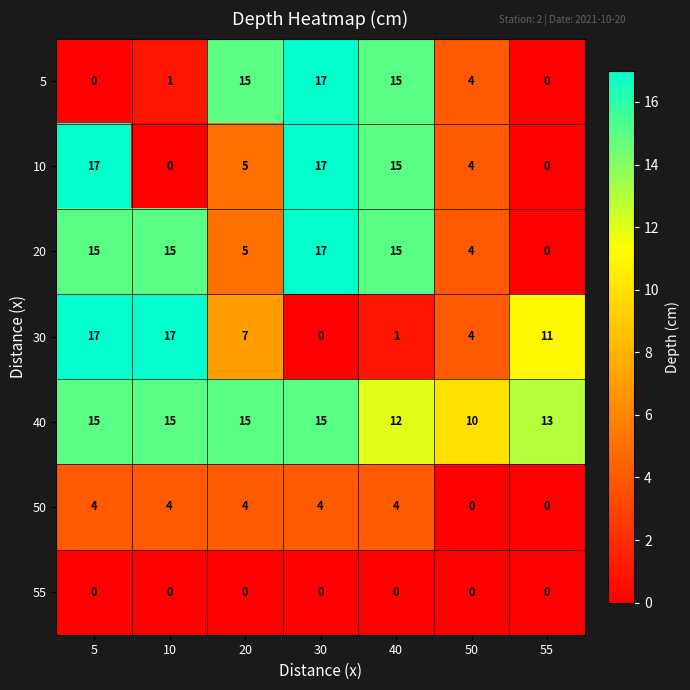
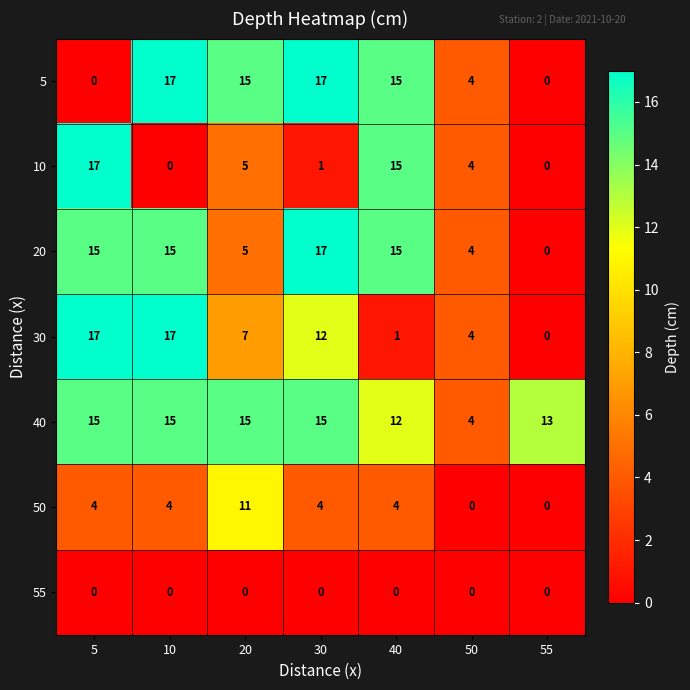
5, 10: 1 -> 17
10, 30: 17 -> 1
30, 30: 0 -> 12
30, 55: 11 -> 0
40, 50: 10 -> 4
50, 20: 4 -> 11
